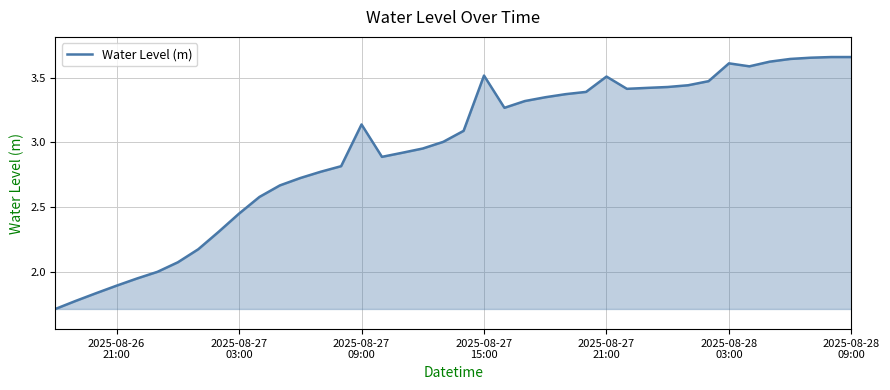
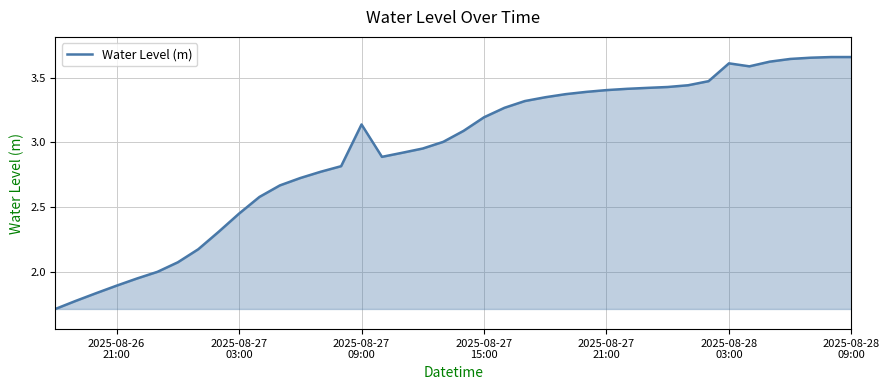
2025-08-27 15:00: 3.52 -> 3.20
2025-08-27 21:00: 3.51 -> 3.41
